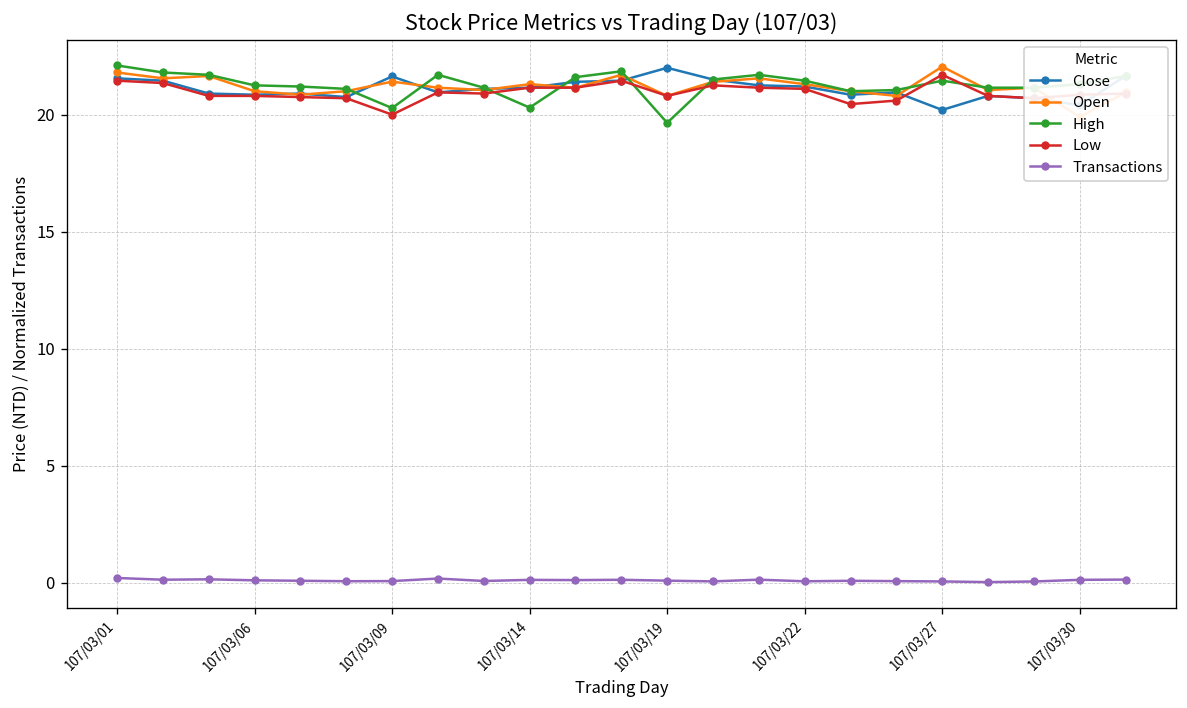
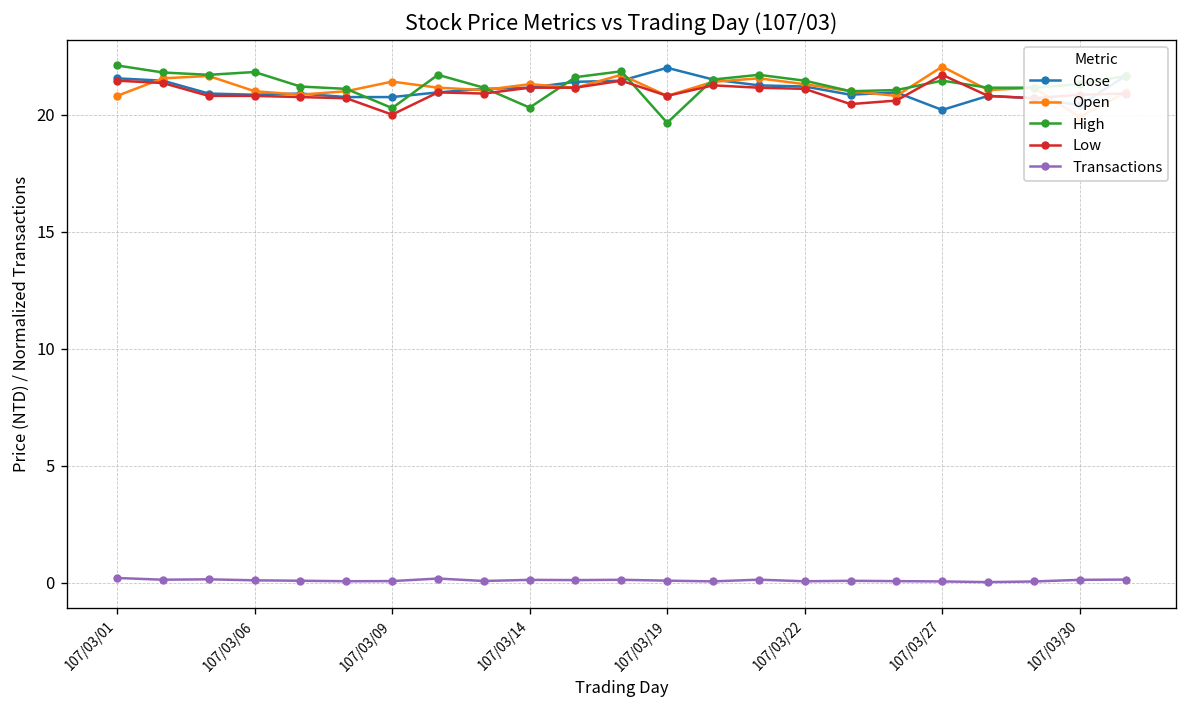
Open, 107/03/01: 21.8 -> 20.8
High, 107/03/06: 21.3 -> 21.8
Close, 107/03/09: 21.6 -> 20.8
